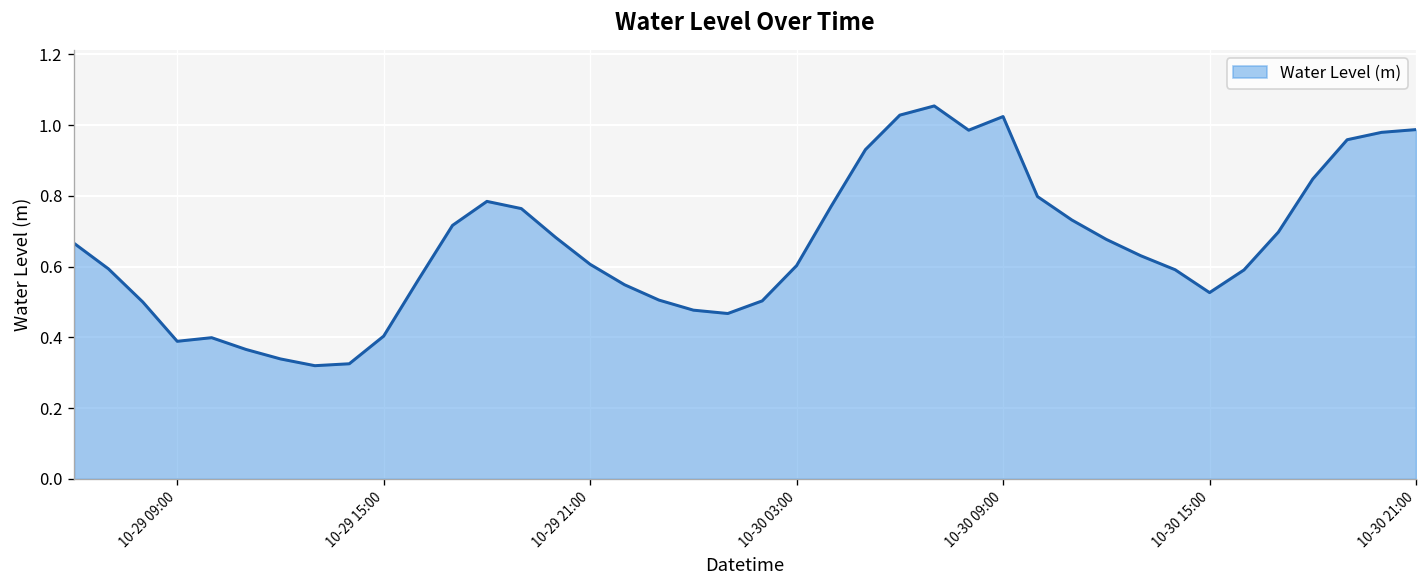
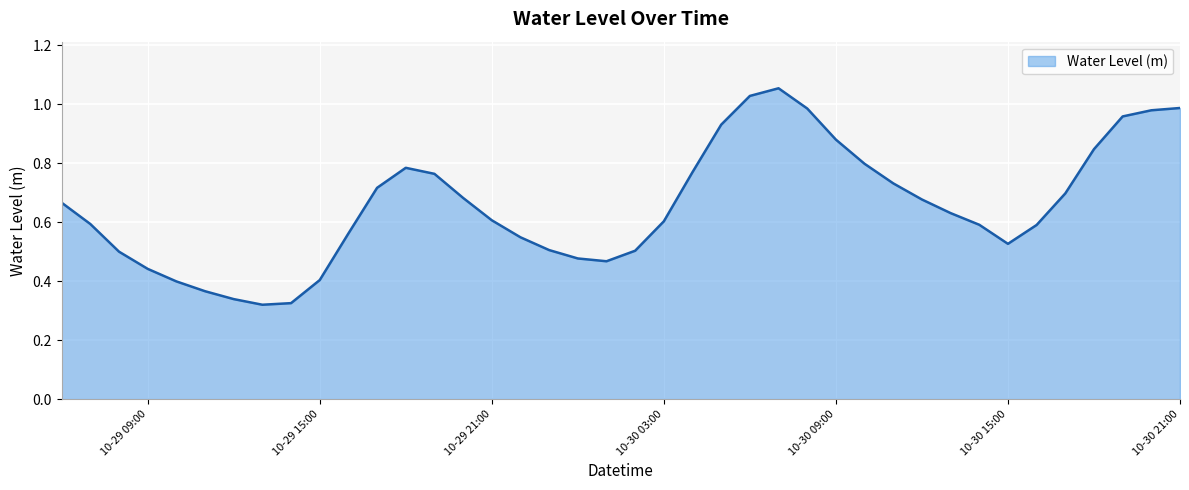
10-29 09:00: 0.39 -> 0.44
10-30 09:00: 1.02 -> 0.88
